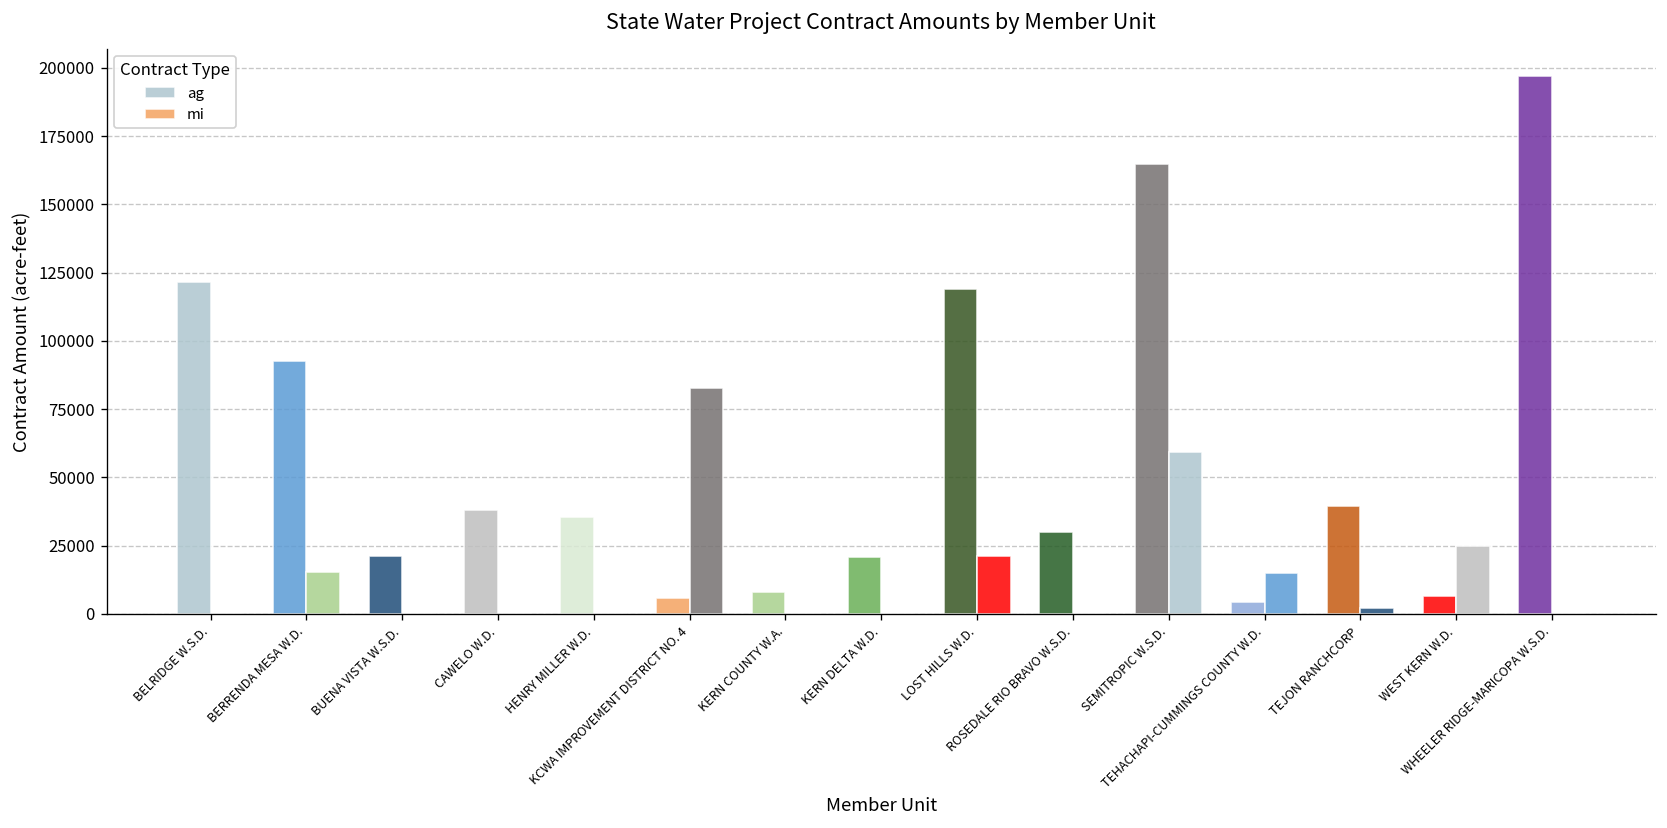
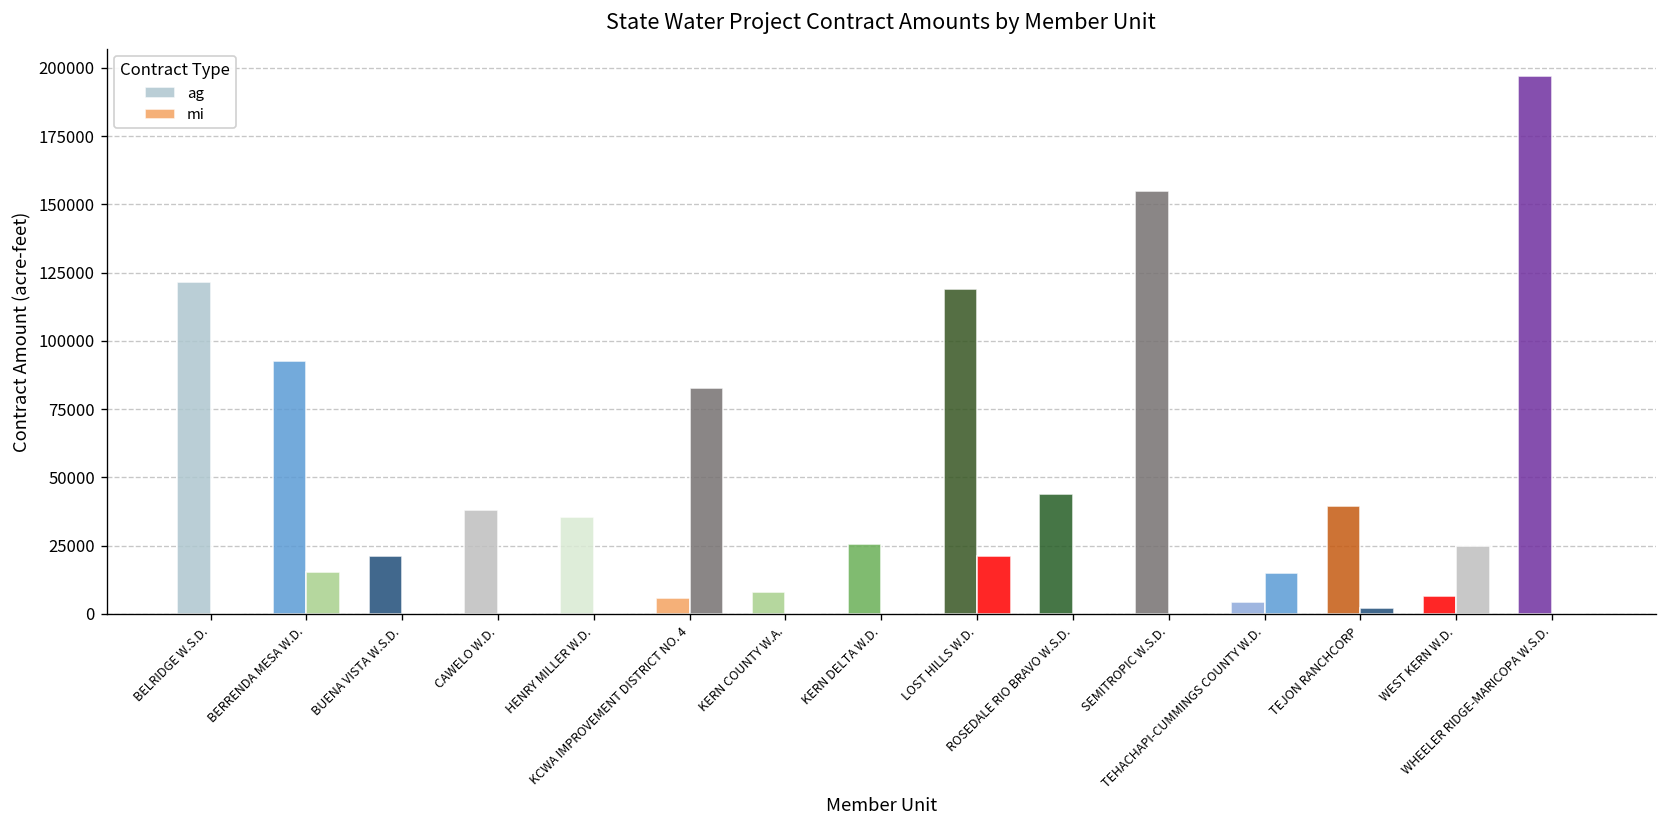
ag, KERN DELTA W.D.: 21000 -> 26000
ag, ROSEDALE RIO BRAVO W.S.D.: 30000 -> 44000
ag, SEMITROPIC W.S.D.: 165000 -> 155000
mi, SEMITROPIC W.S.D.: 59000 -> 0
